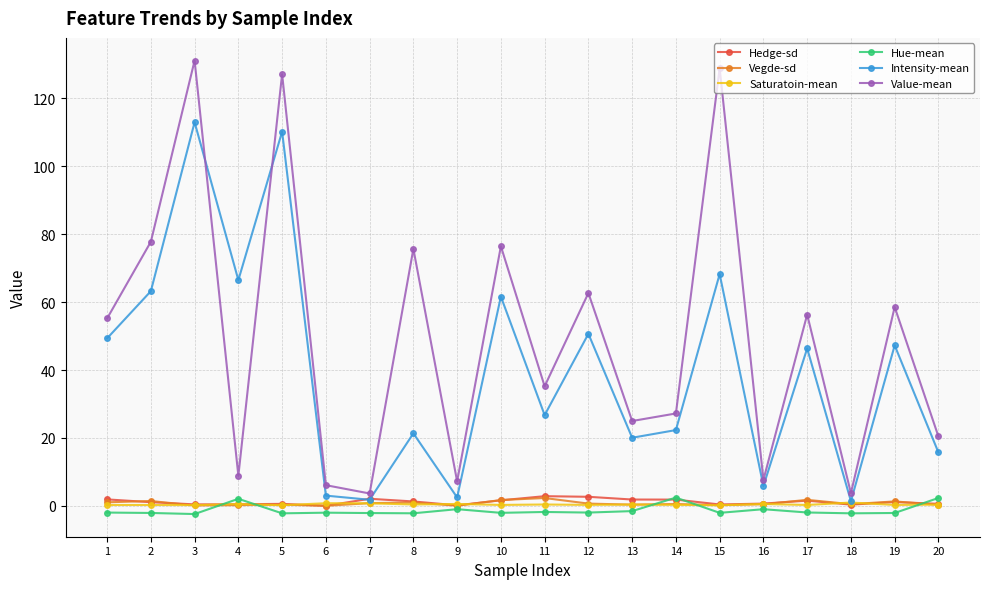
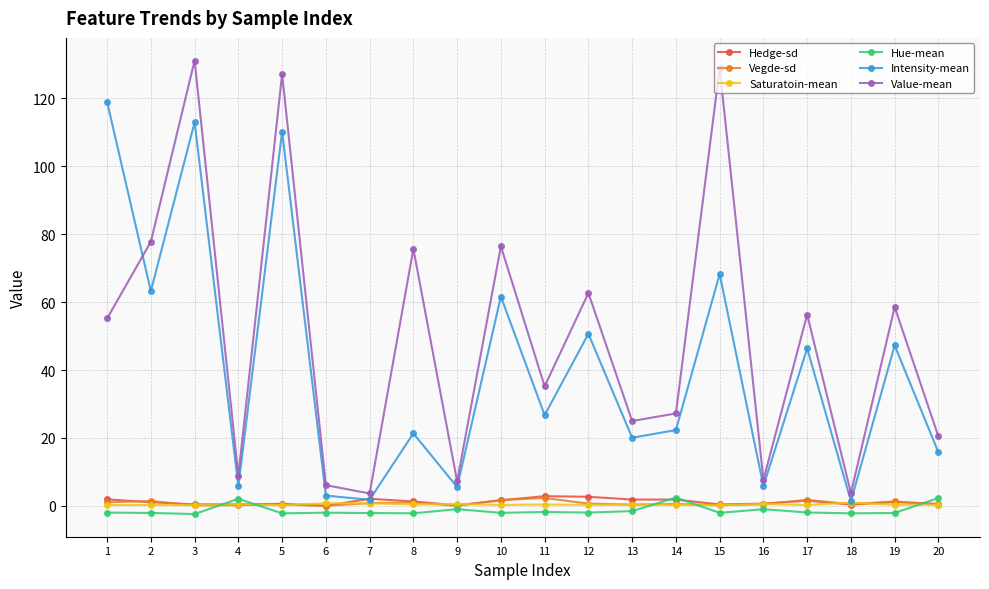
Intensity-mean, 1: 49 -> 119
Intensity-mean, 4: 66 -> 6
Intensity-mean, 9: 2 -> 6
